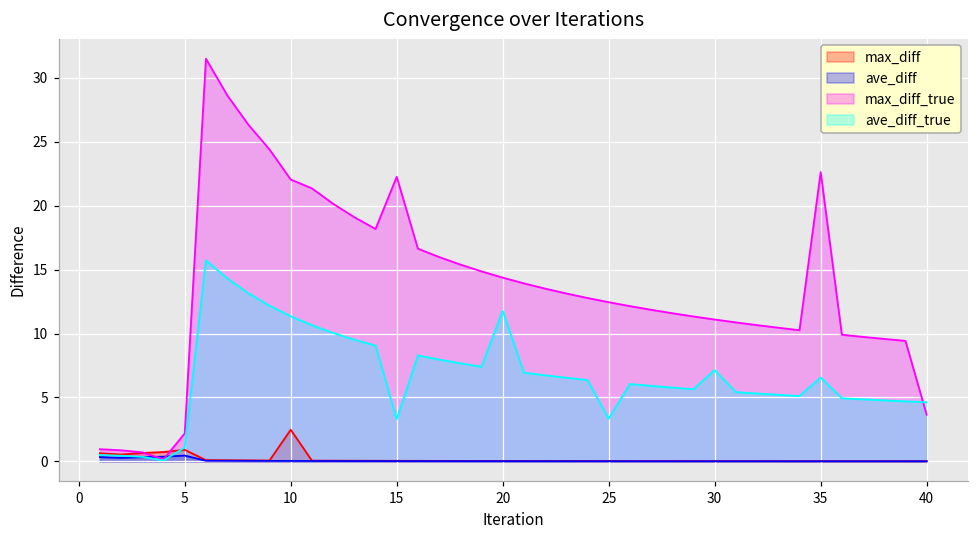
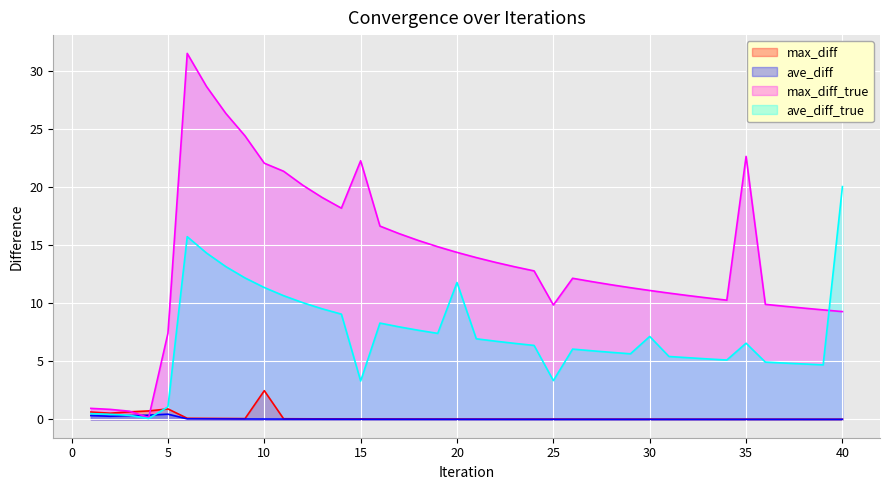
max_diff_true, 5: 2.2 -> 7.4
max_diff_true, 25: 12.5 -> 9.8
max_diff_true, 40: 3.6 -> 9.3
ave_diff_true, 40: 4.6 -> 20.0
